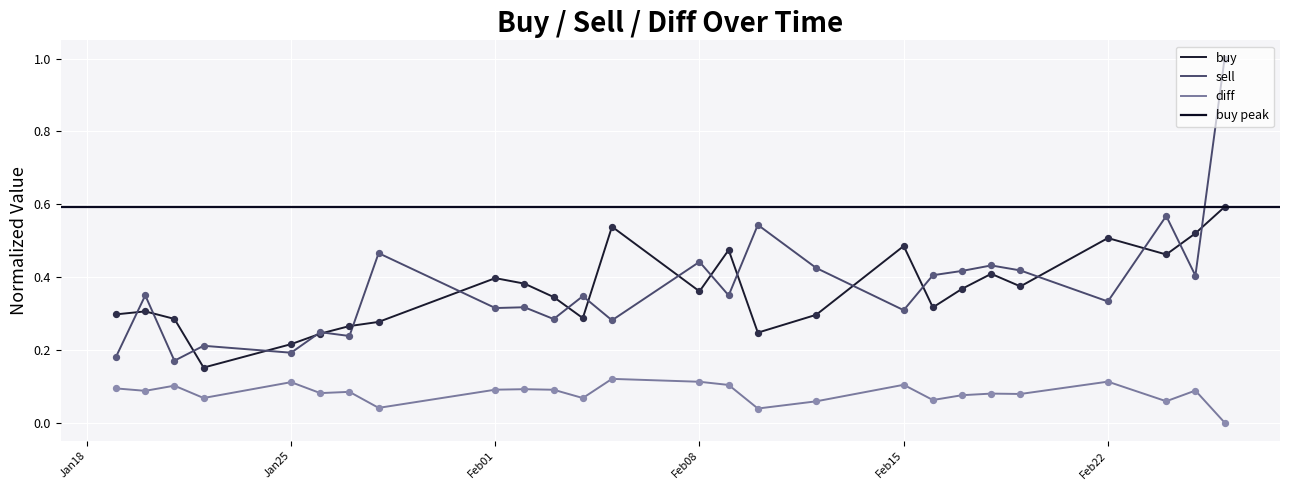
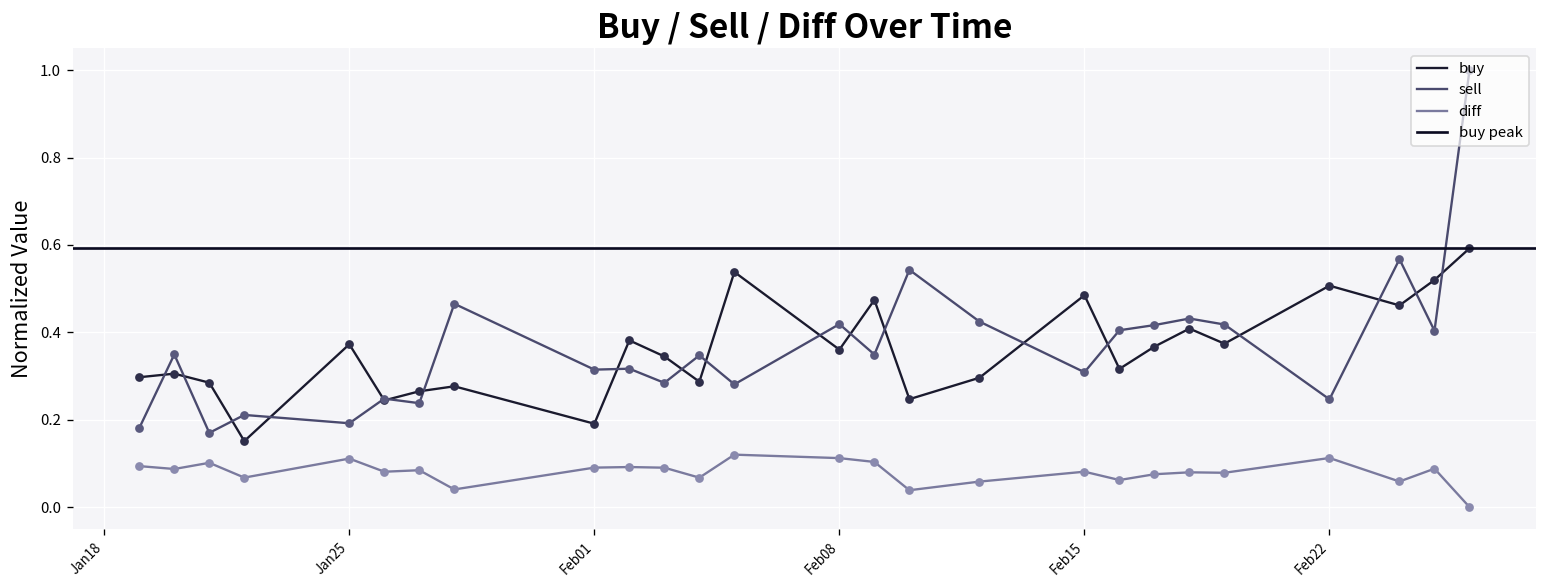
buy, Jan25: 0.22 -> 0.37
buy, Feb01: 0.40 -> 0.19
sell, Feb08: 0.44 -> 0.42
diff, Feb15: 0.10 -> 0.08
sell, Feb22: 0.33 -> 0.25
